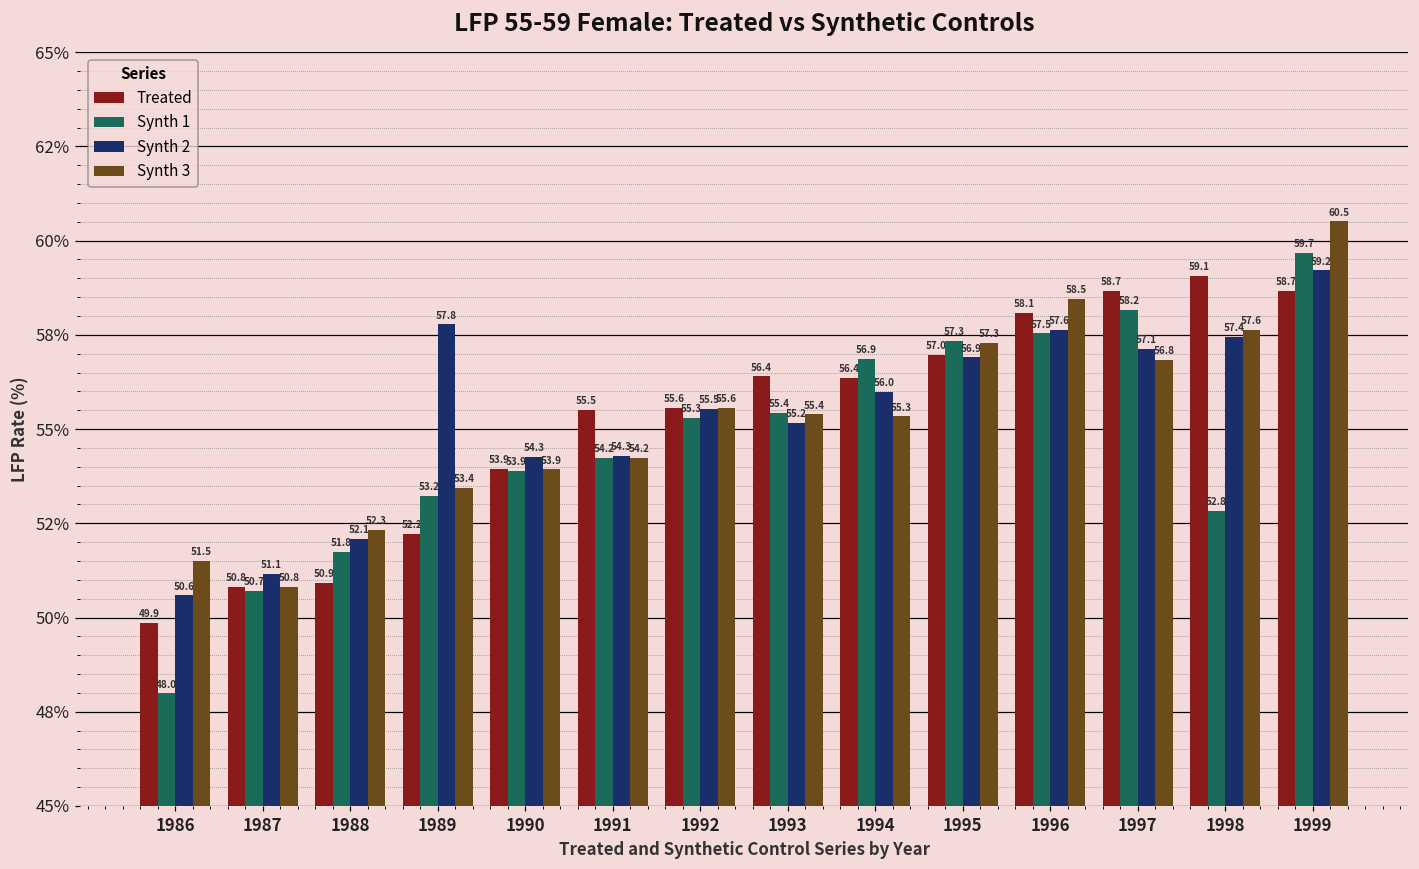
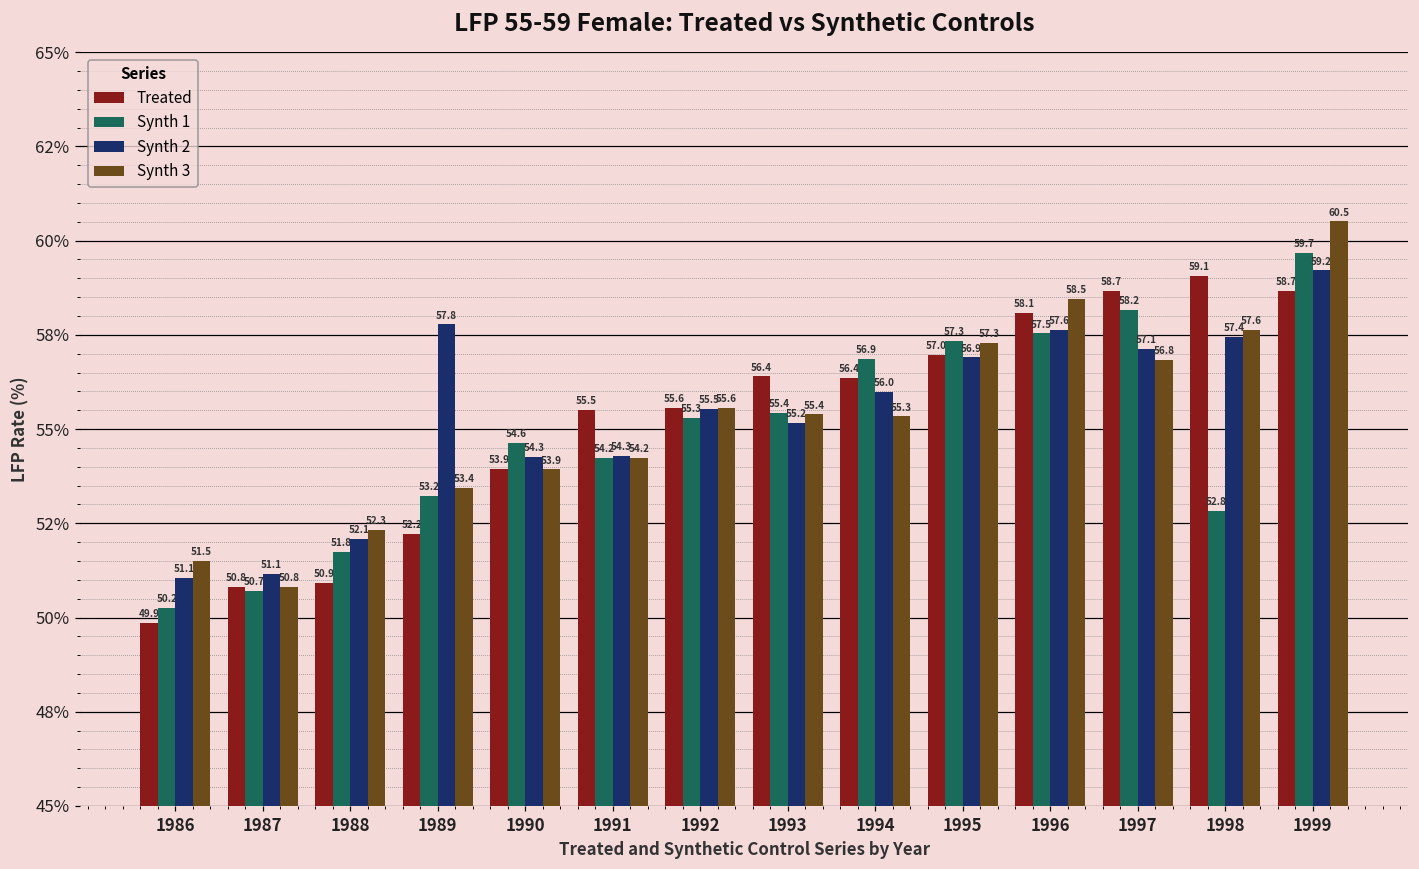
Synth 1, 1986: 48.0 -> 50.2
Synth 2, 1986: 50.6 -> 51.1
Synth 1, 1990: 53.9 -> 54.6
